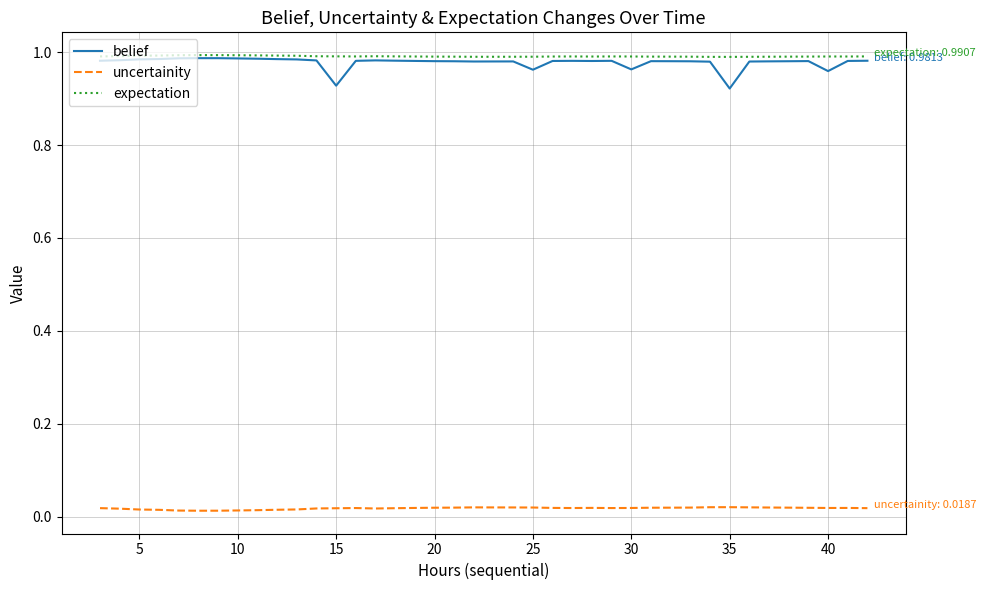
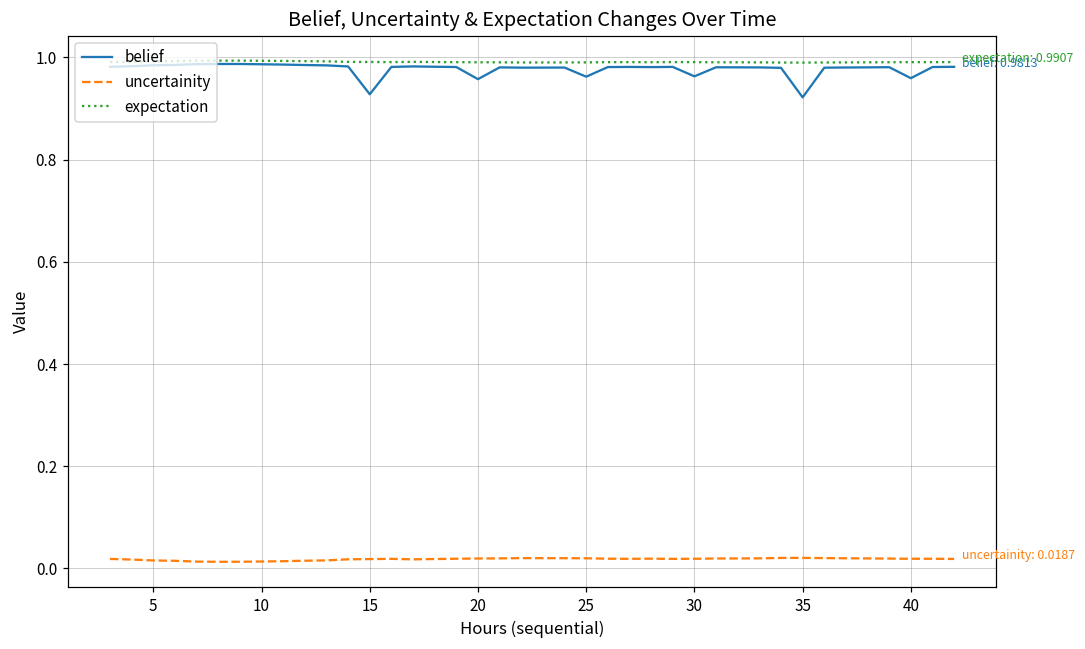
belief, 20: 0.98 -> 0.96
